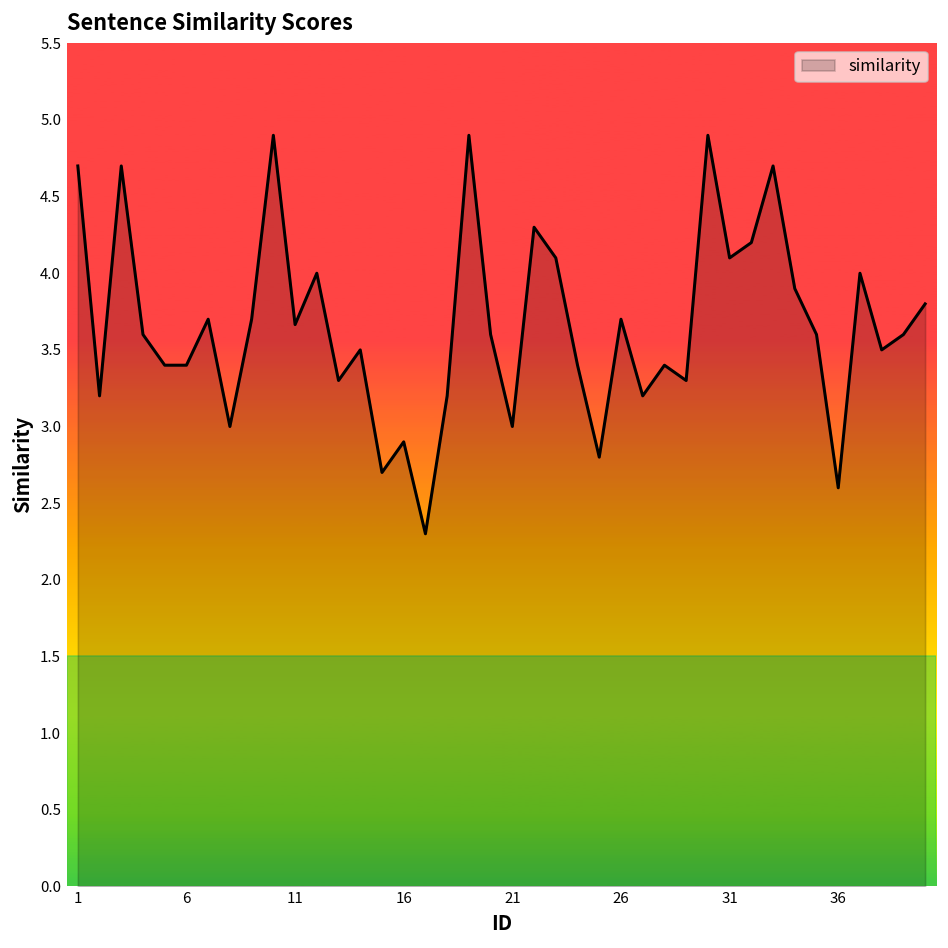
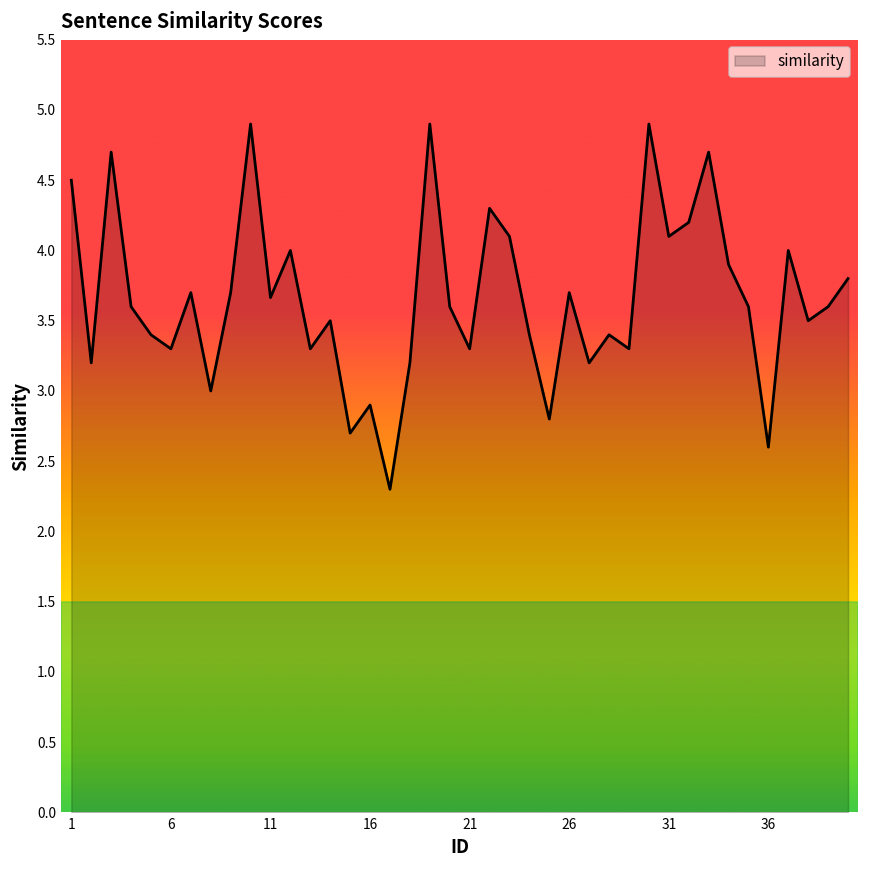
1: 4.7 -> 4.5
6: 3.4 -> 3.3
21: 3.0 -> 3.3
